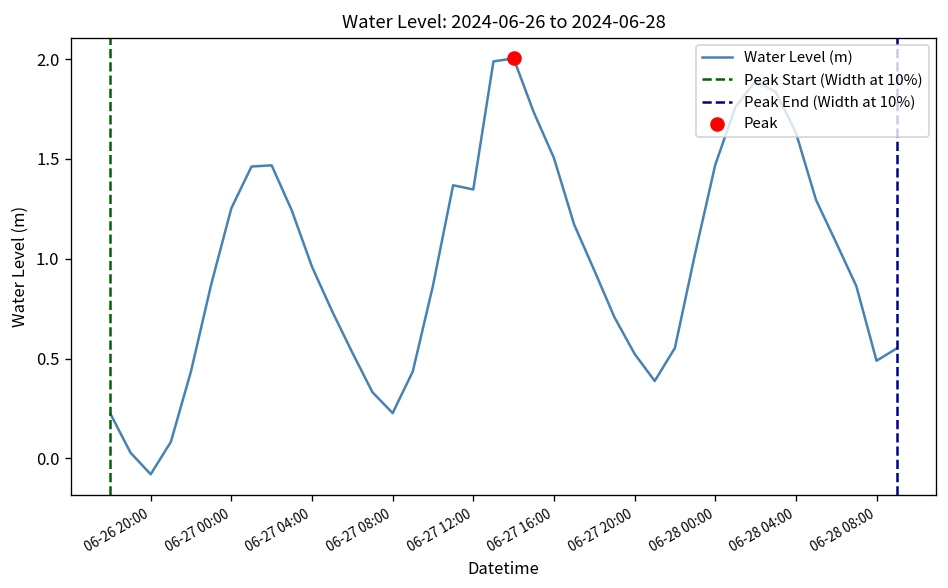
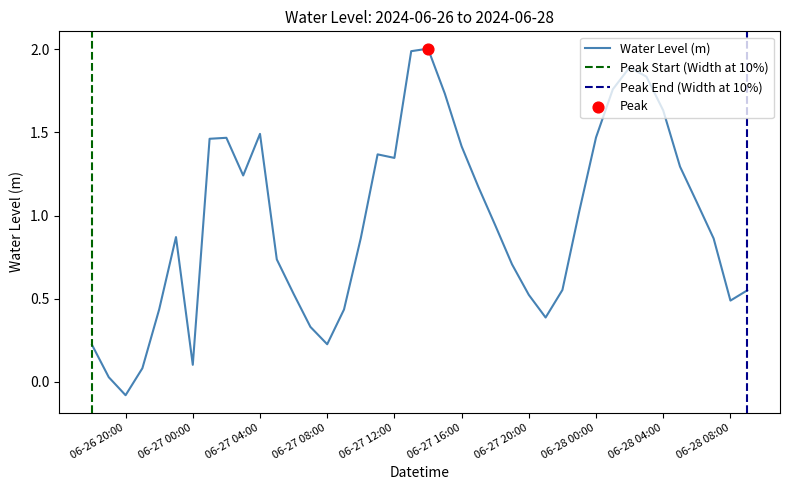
Water Level (m), 06-27 00:00: 1.25 -> 0.10
Water Level (m), 06-27 04:00: 0.96 -> 1.49
Water Level (m), 06-27 16:00: 1.50 -> 1.42
